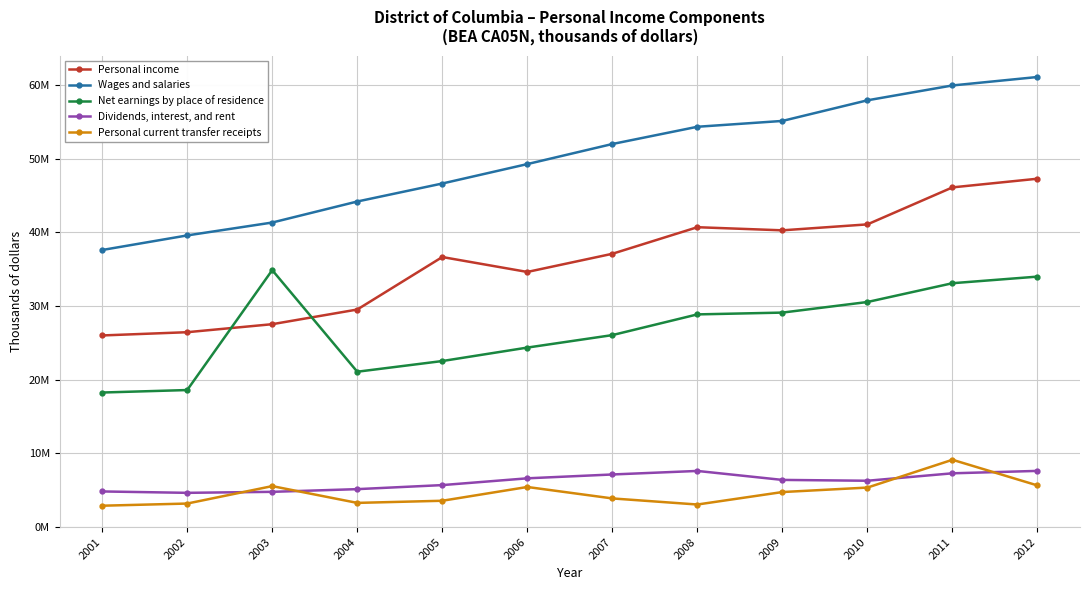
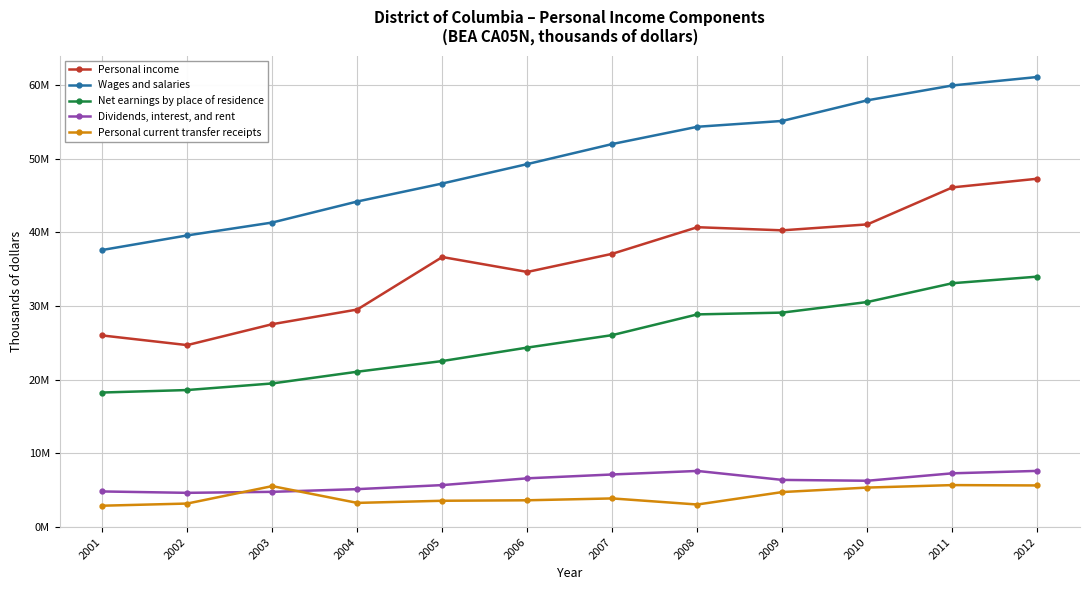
Personal income, 2002: 26000000 -> 25000000
Net earnings by place of residence, 2003: 35000000 -> 19000000
Personal current transfer receipts, 2006: 5000000 -> 4000000
Personal current transfer receipts, 2011: 9000000 -> 6000000
